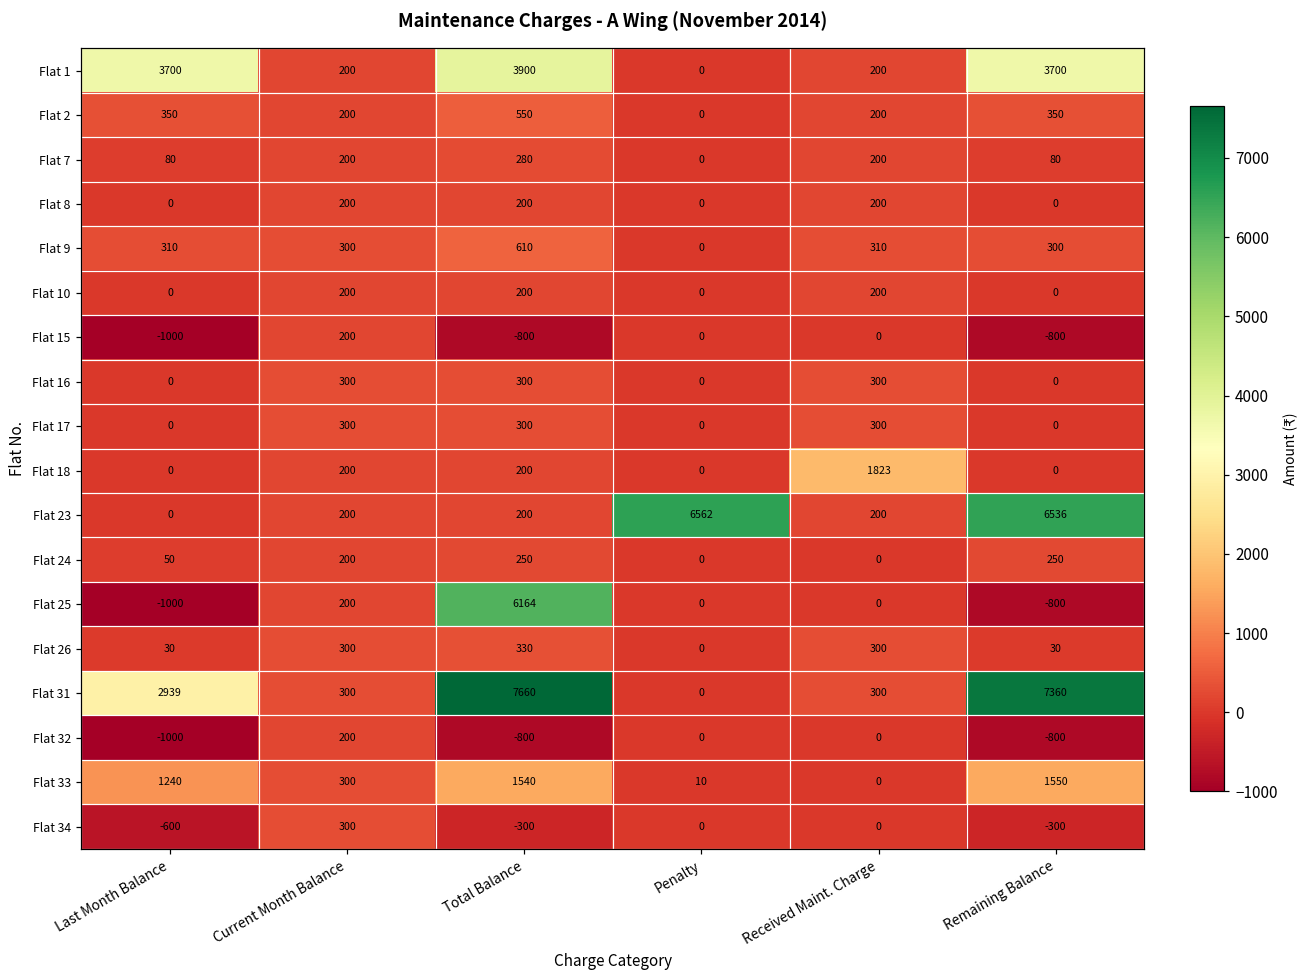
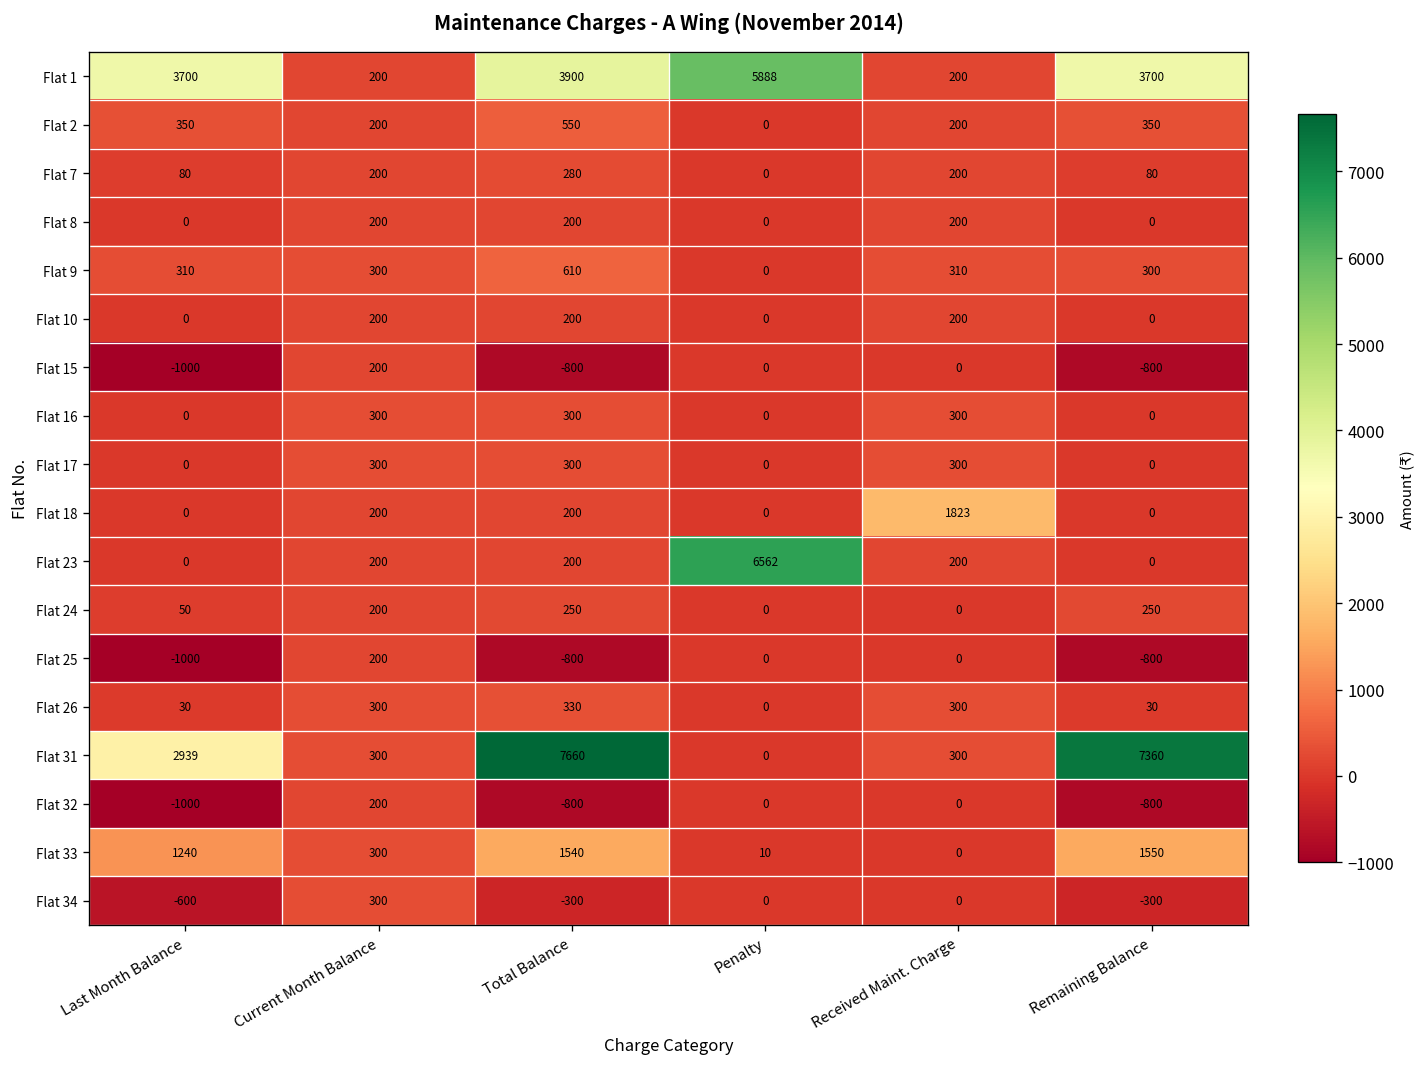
Flat 1, Penalty: 0 -> 5888
Flat 23, Remaining Balance: 6536 -> 0
Flat 25, Total Balance: 6164 -> -800
